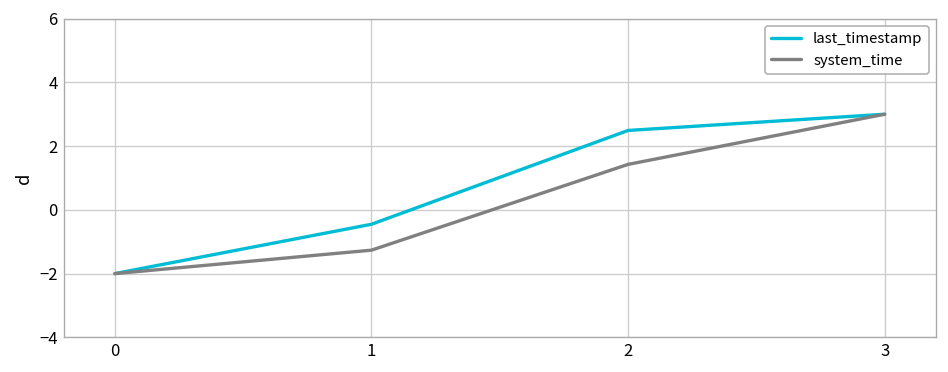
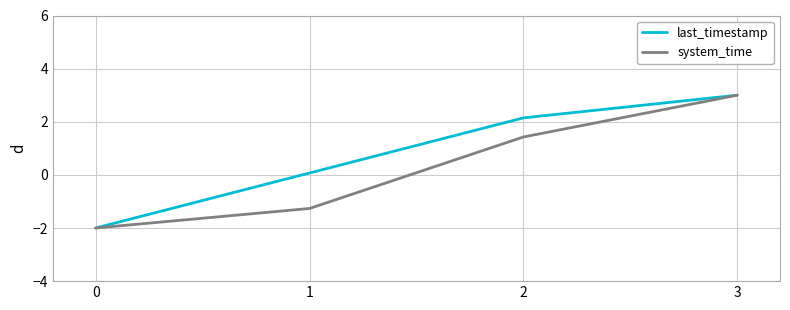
last_timestamp, 1: -0.5 -> 0.1
last_timestamp, 2: 2.5 -> 2.1
